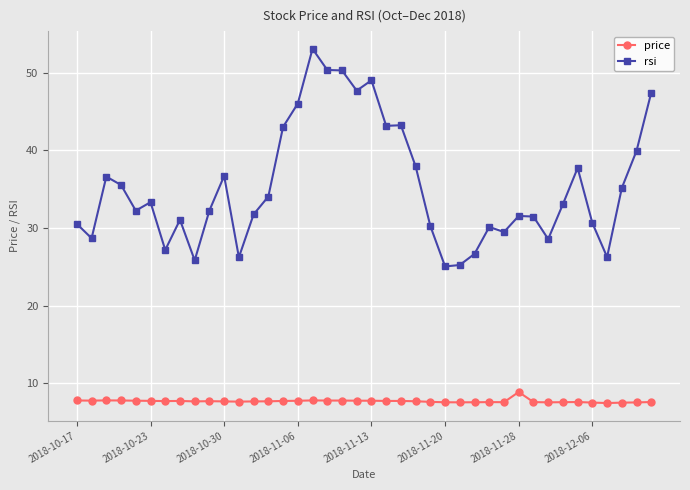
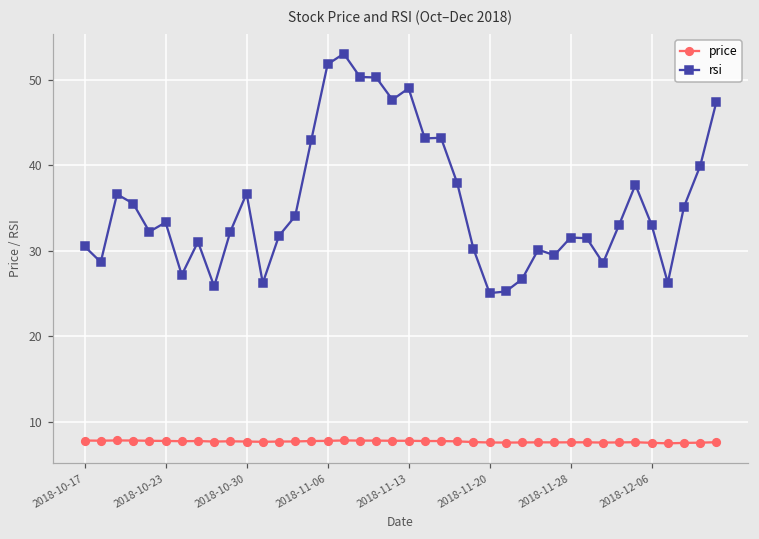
rsi, 2018-11-06: 46 -> 52
price, 2018-11-28: 9 -> 8
rsi, 2018-12-06: 31 -> 33
